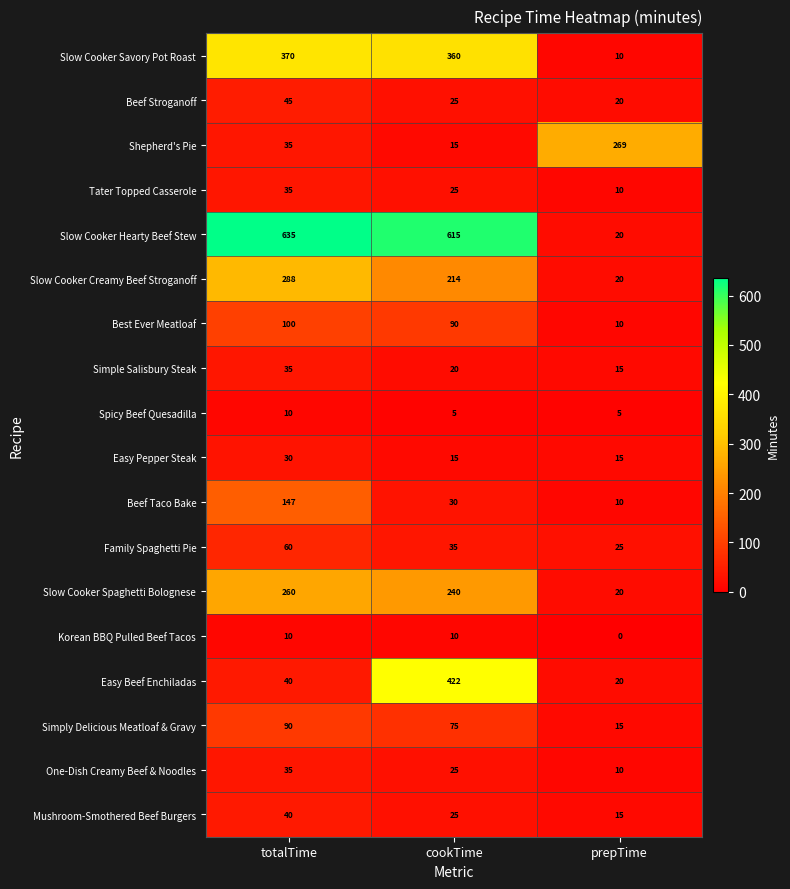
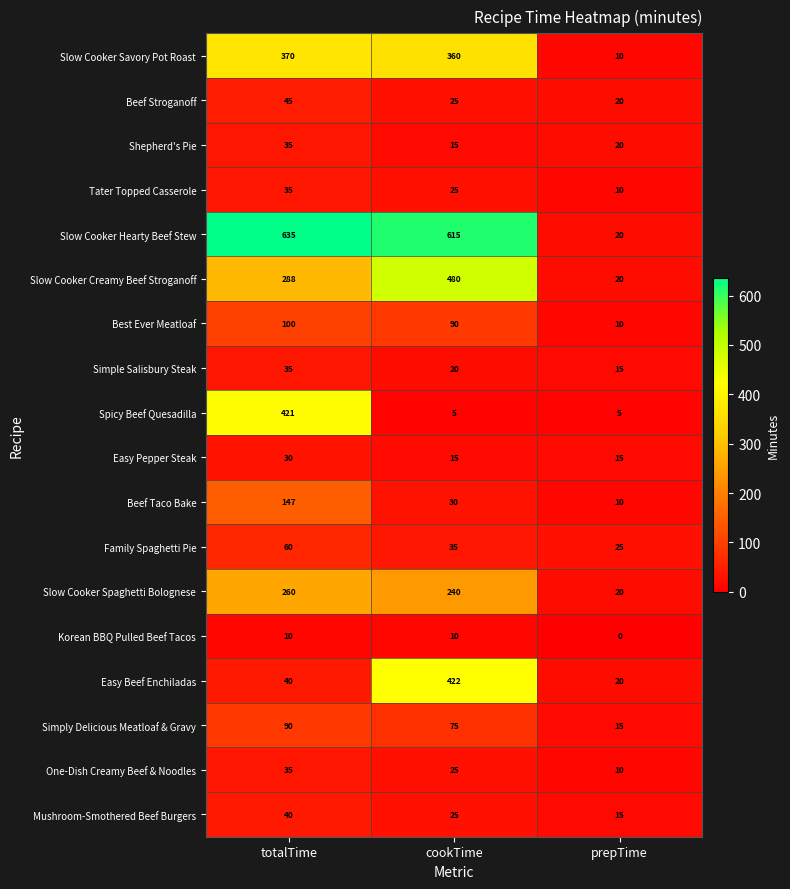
Shepherd's Pie, prepTime: 269 -> 20
Slow Cooker Creamy Beef Stroganoff, cookTime: 214 -> 480
Spicy Beef Quesadilla, totalTime: 10 -> 421
